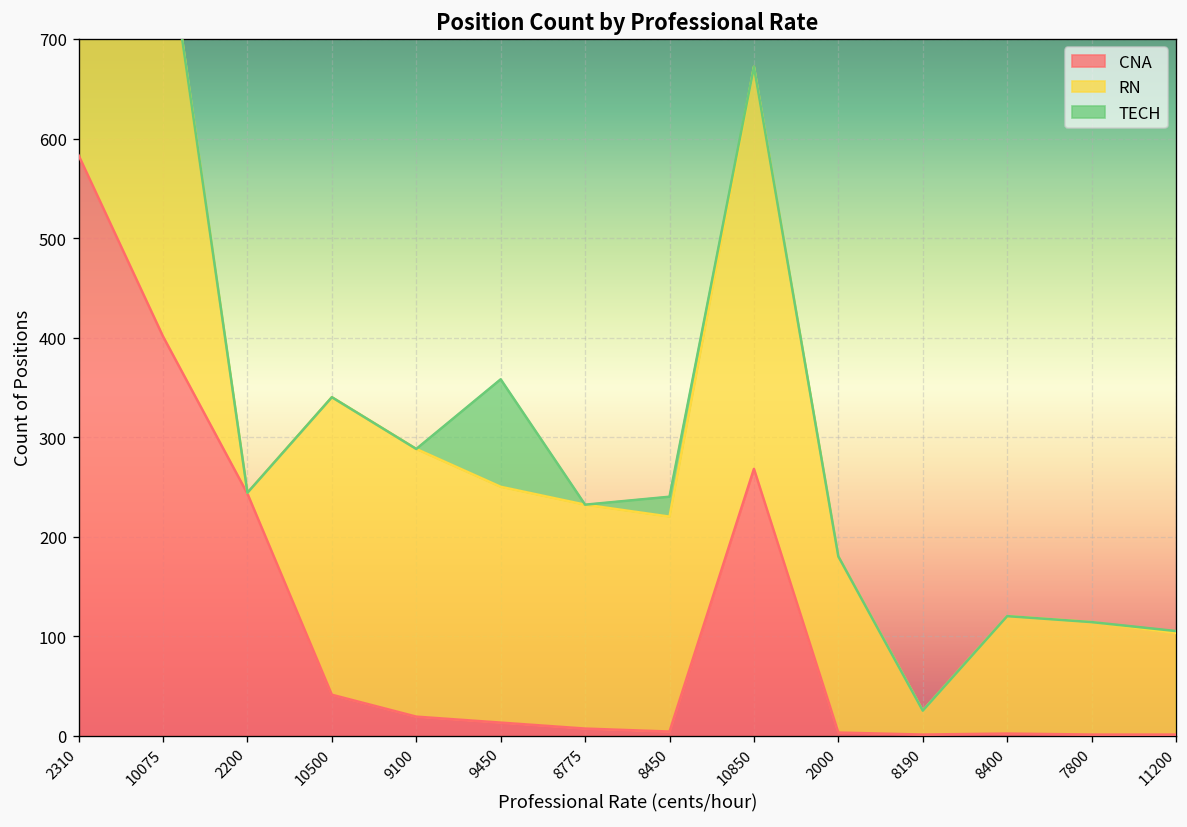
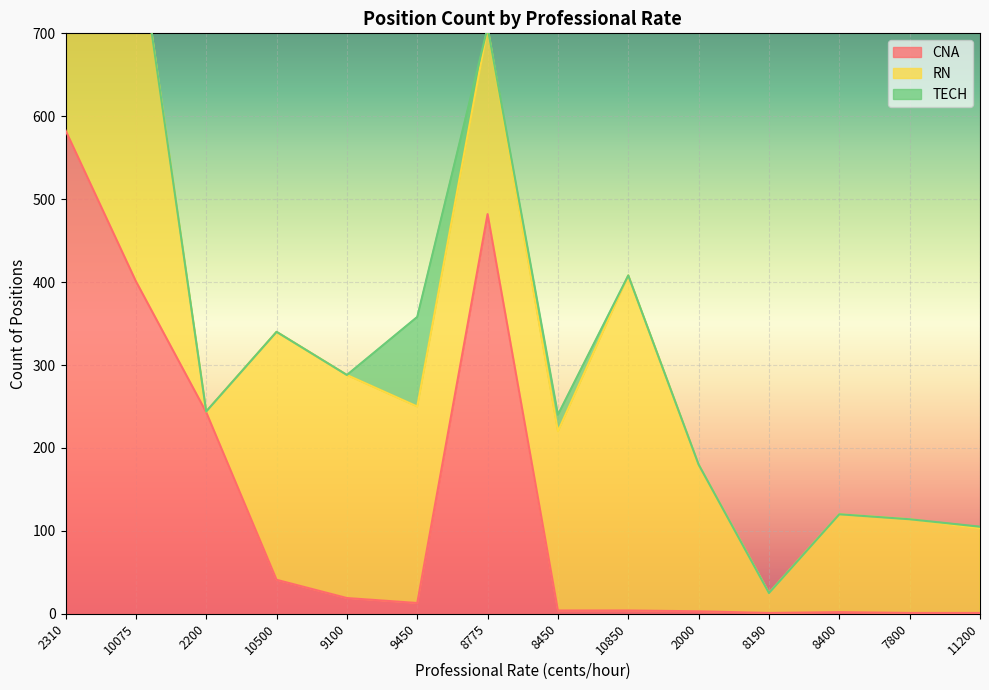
CNA, 8775: 10 -> 480
CNA, 10850: 270 -> 0
